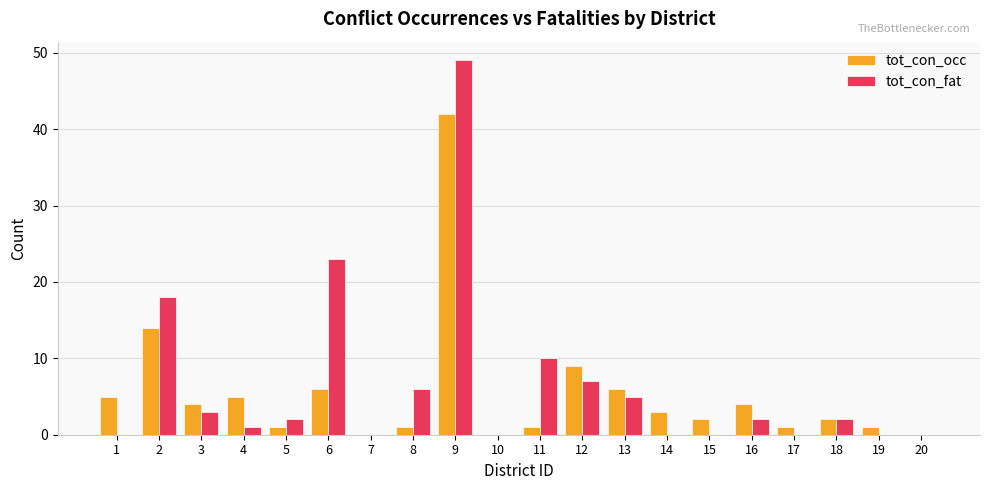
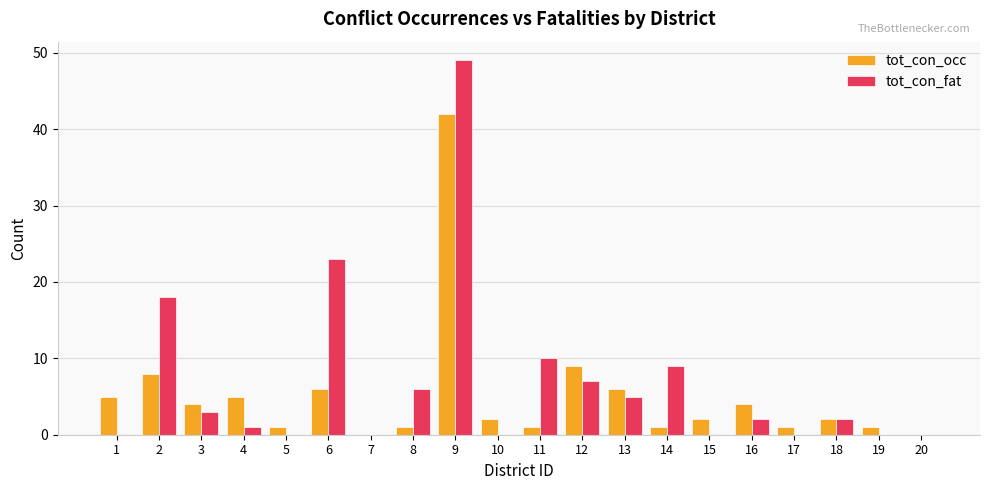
tot_con_occ, 2: 14 -> 8
tot_con_fat, 5: 2 -> 0
tot_con_occ, 10: 0 -> 2
tot_con_occ, 14: 3 -> 1
tot_con_fat, 14: 0 -> 9
